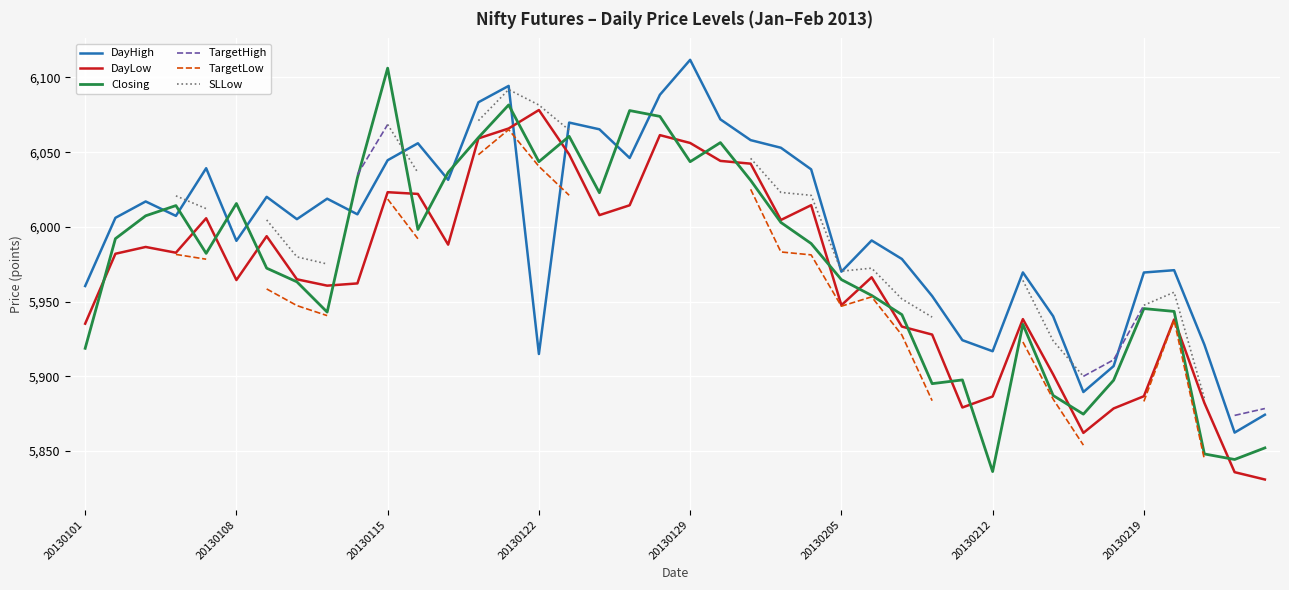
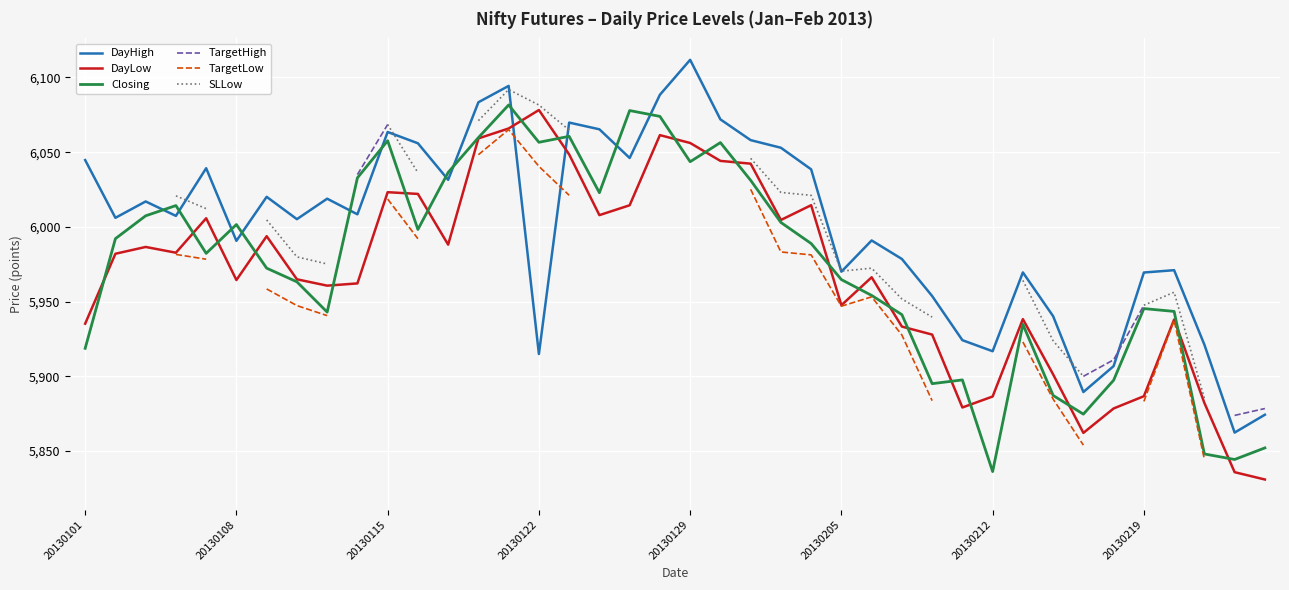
DayHigh, 20130101: 5,960 -> 6,045
Closing, 20130108: 6,016 -> 6,002
DayHigh, 20130115: 6,045 -> 6,064
Closing, 20130115: 6,106 -> 6,058
Closing, 20130122: 6,044 -> 6,057
